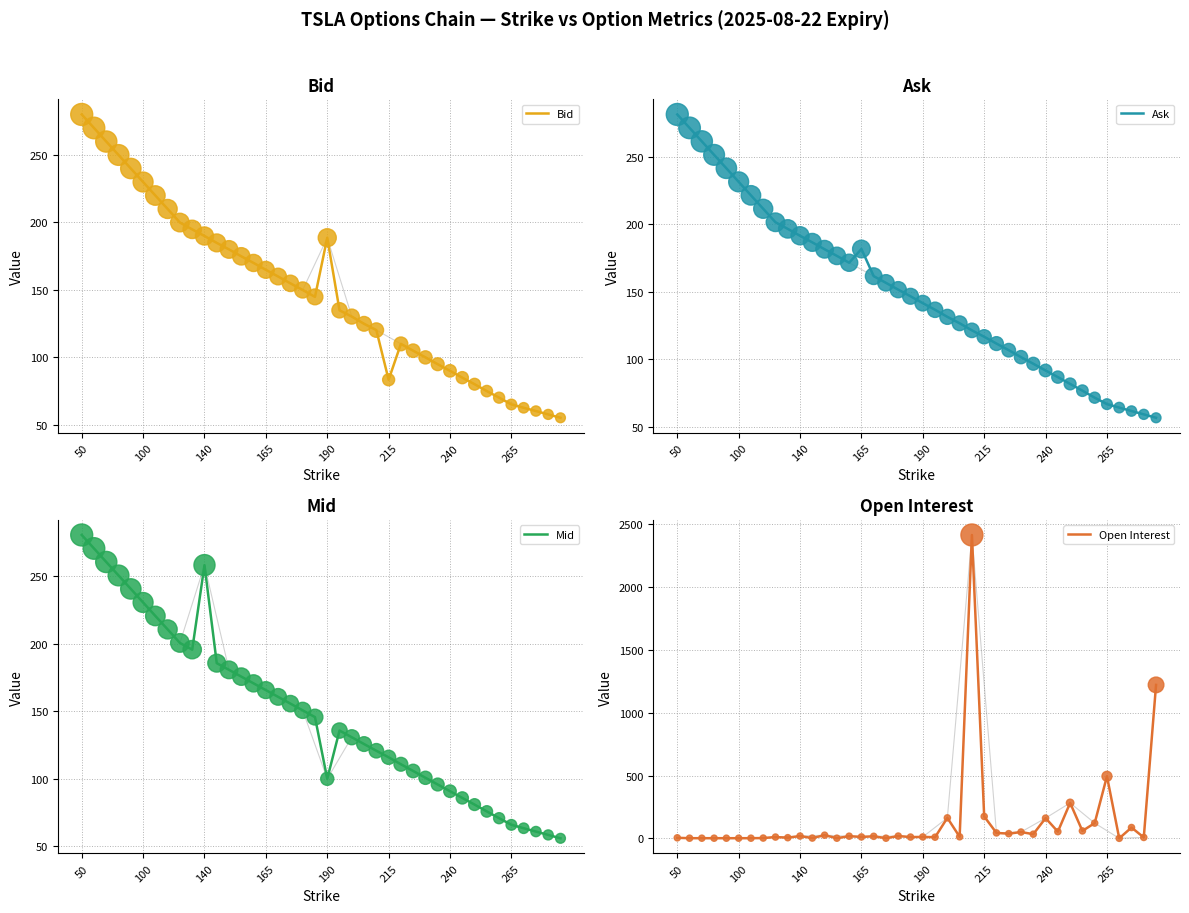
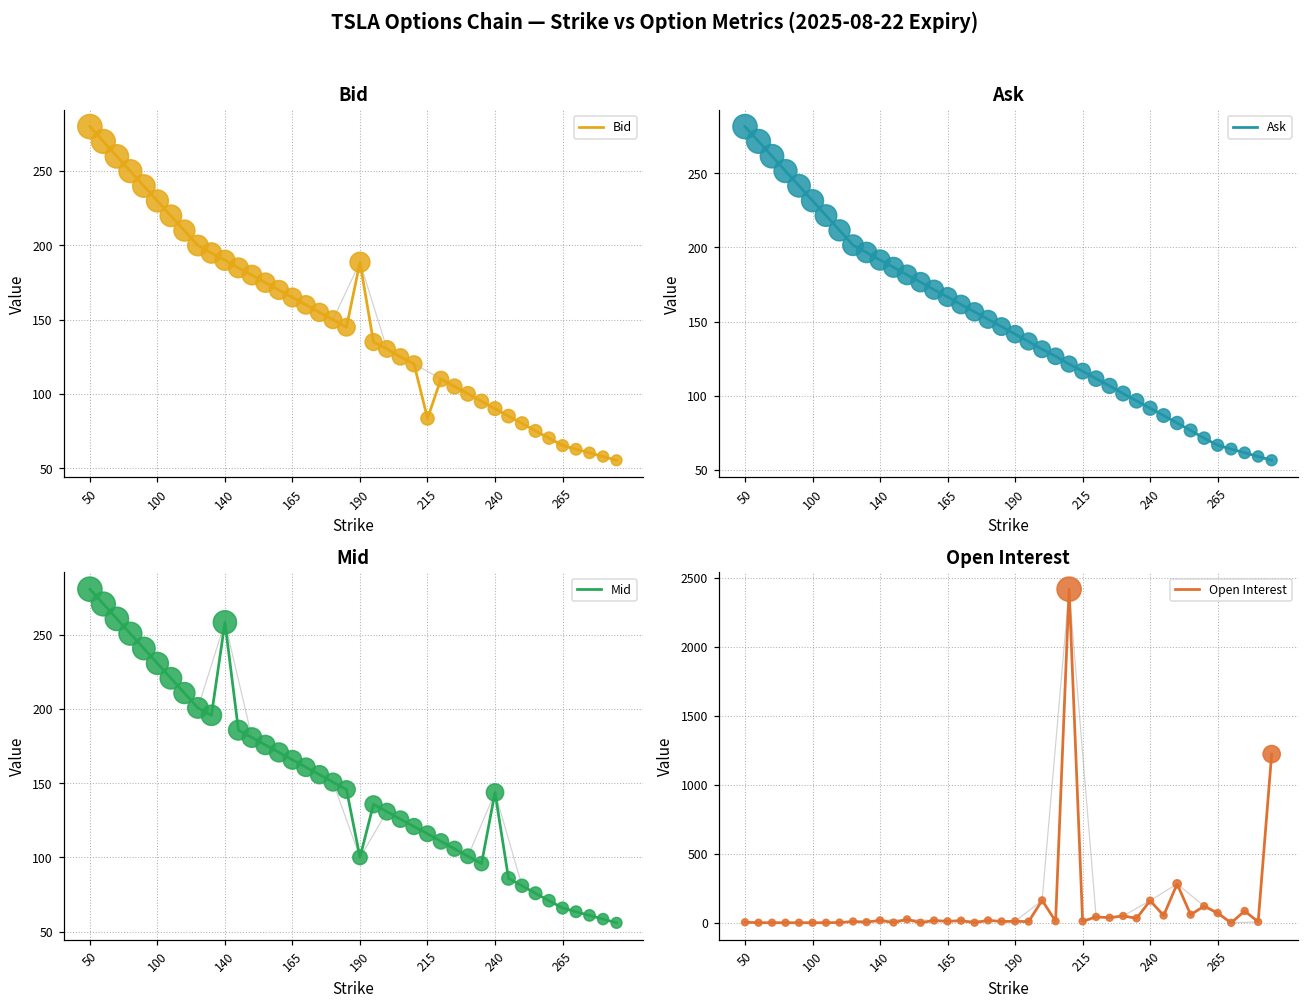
Ask, Ask, 165: 182 -> 167
Mid, Mid, 240: 91 -> 144
Open Interest, Open Interest, 215: 170 -> 10
Open Interest, Open Interest, 265: 490 -> 70
